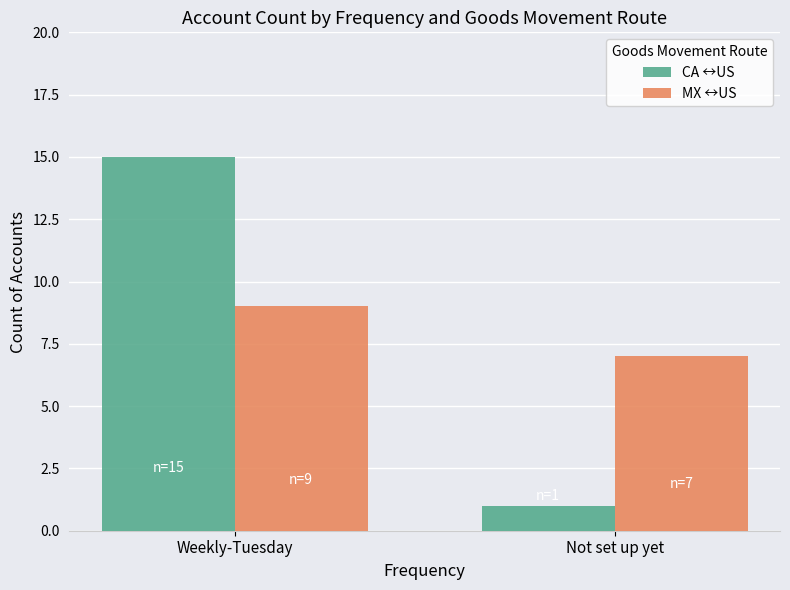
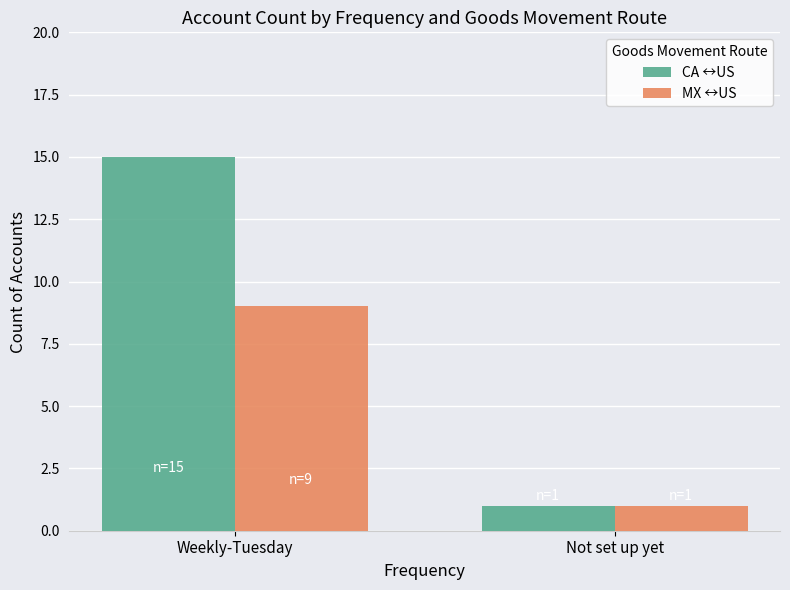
MX ↔US, Not set up yet: 7 -> 1
